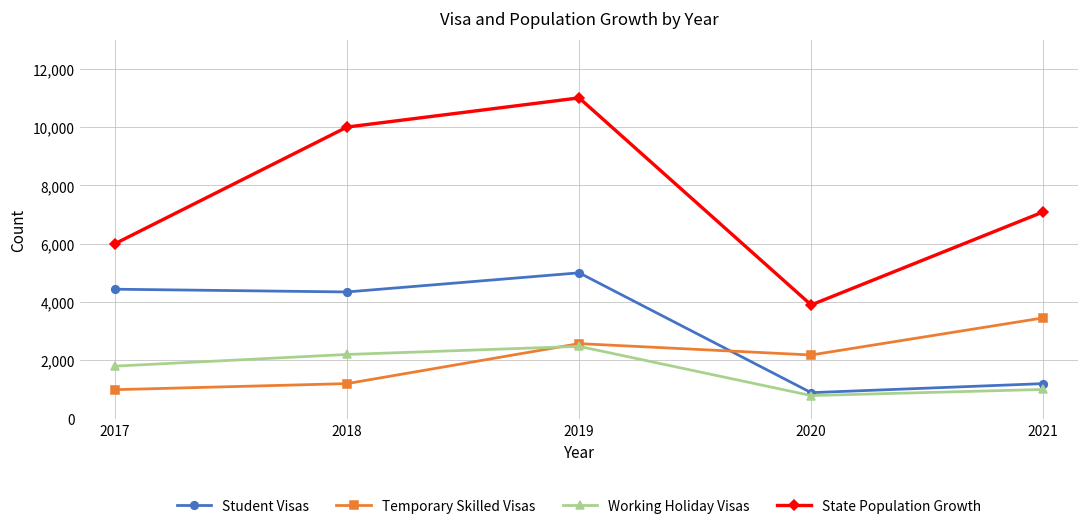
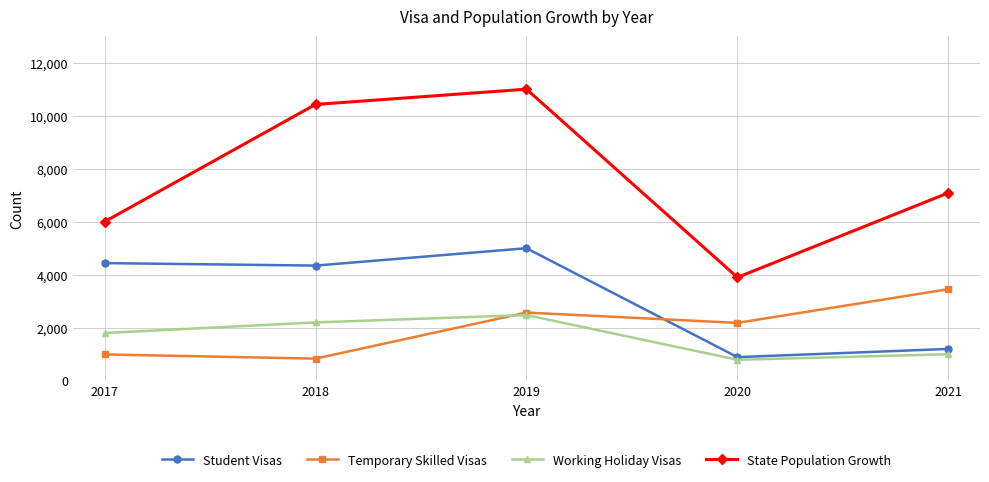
Temporary Skilled Visas, 2018: 1,200 -> 800
State Population Growth, 2018: 10,000 -> 10,400
